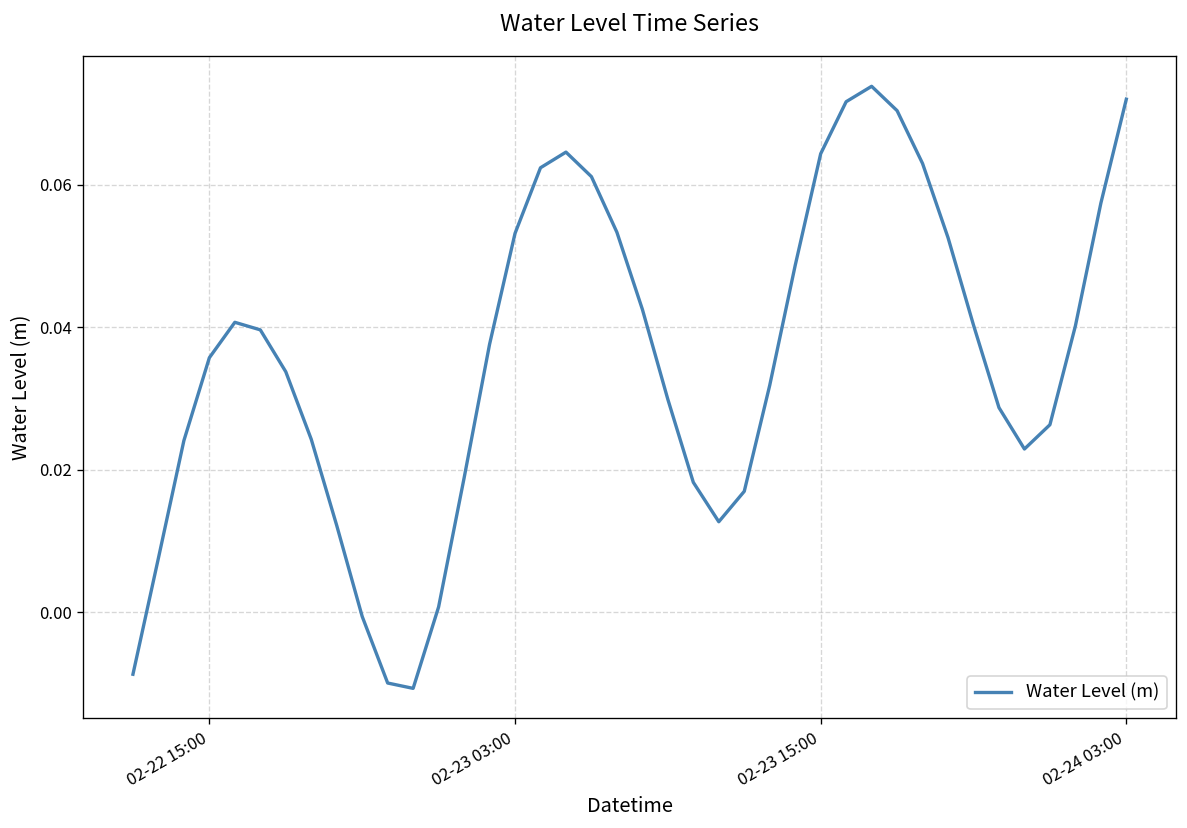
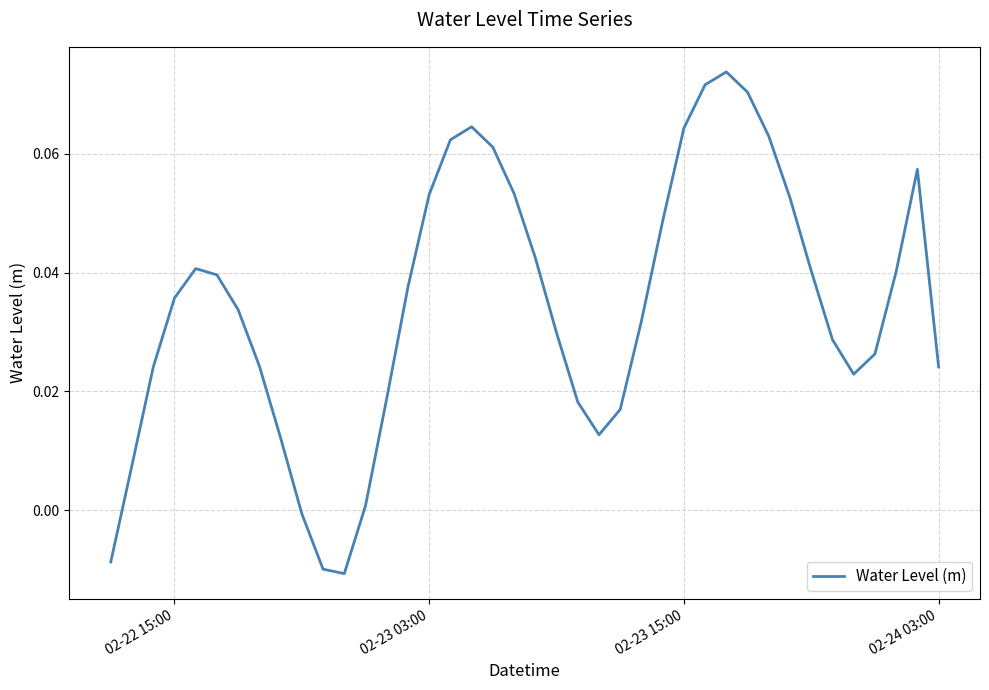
02-24 03:00: 0.072 -> 0.024
